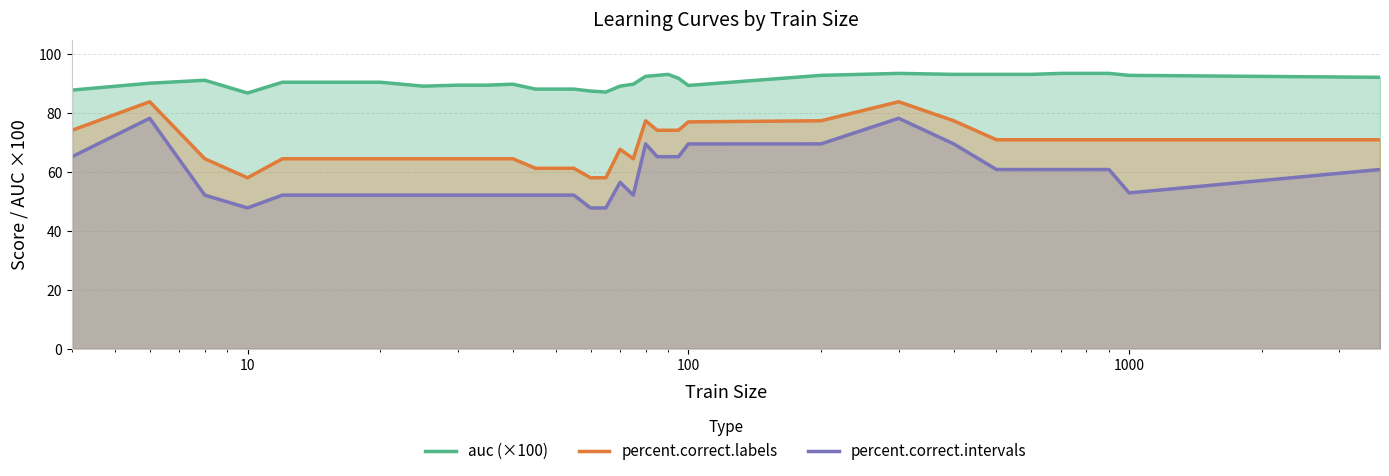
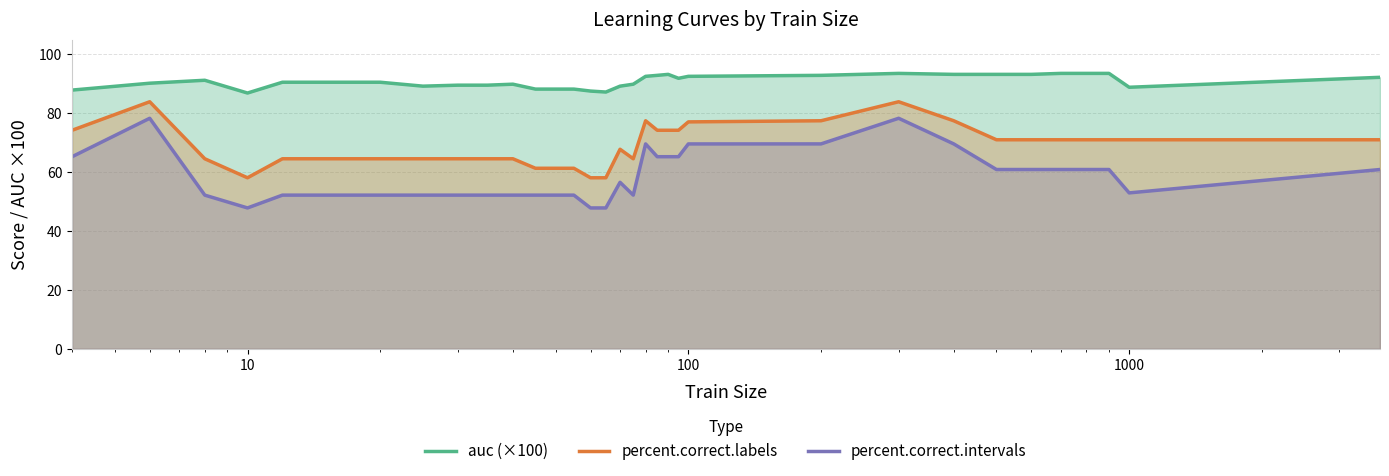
auc (×100), 100: 89 -> 93
auc (×100), 1000: 93 -> 89
